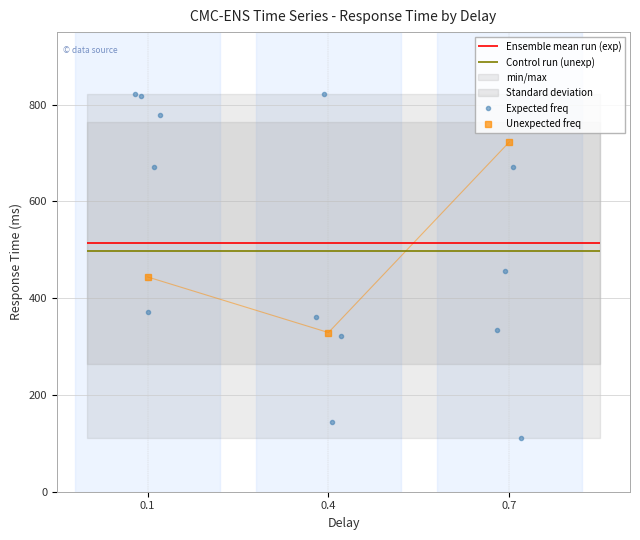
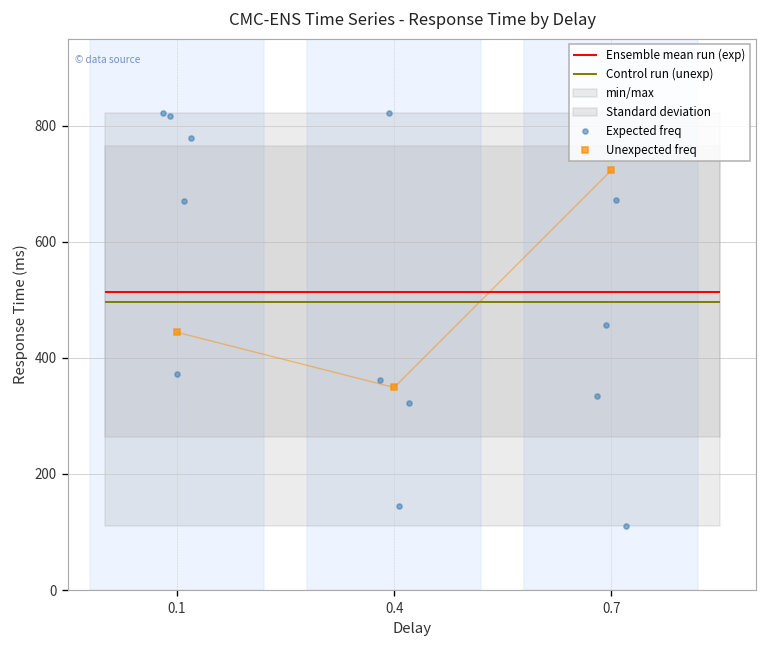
Unexpected freq, 0.4: 330 -> 350
